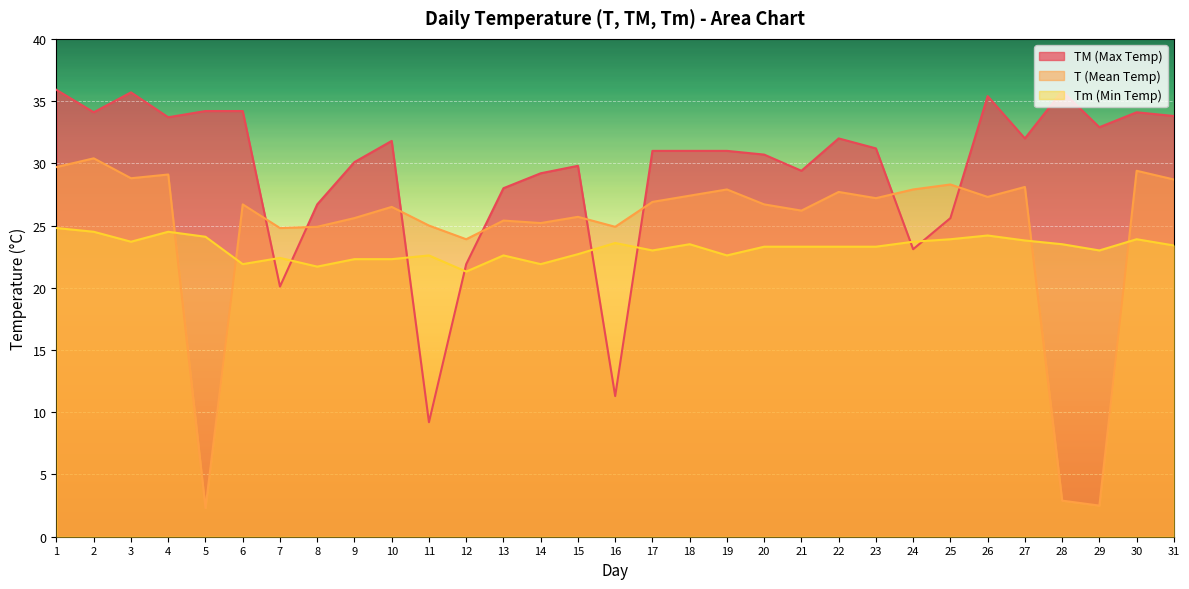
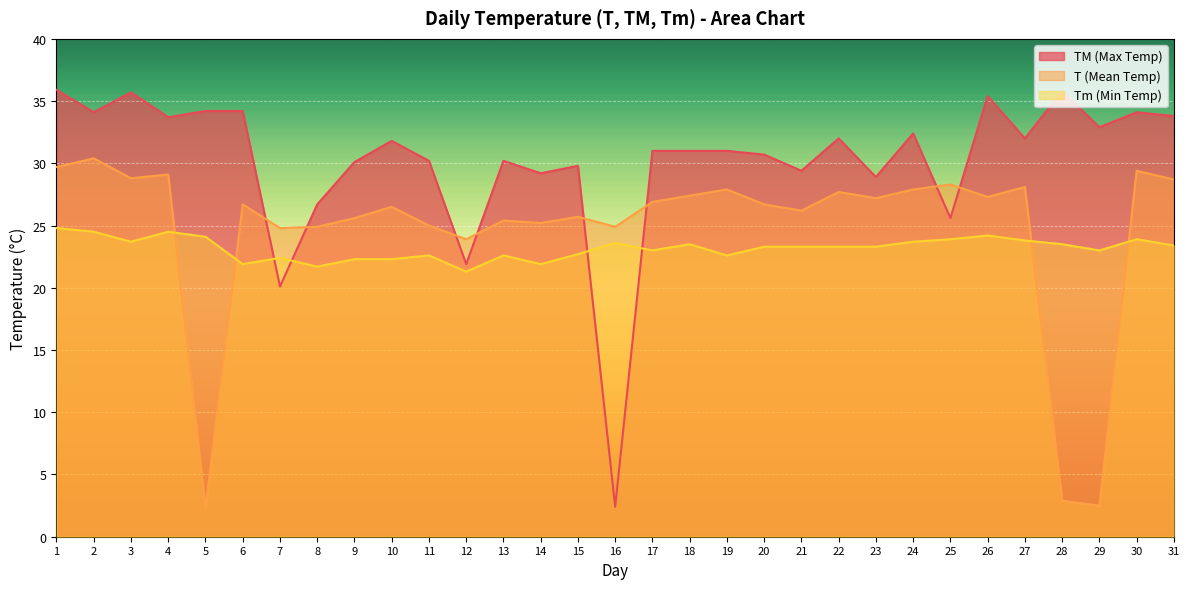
TM (Max Temp), 11: 9.2 -> 30.2
TM (Max Temp), 13: 28.0 -> 30.2
TM (Max Temp), 16: 11.3 -> 2.4
TM (Max Temp), 23: 31.2 -> 28.9
TM (Max Temp), 24: 23.1 -> 32.4
